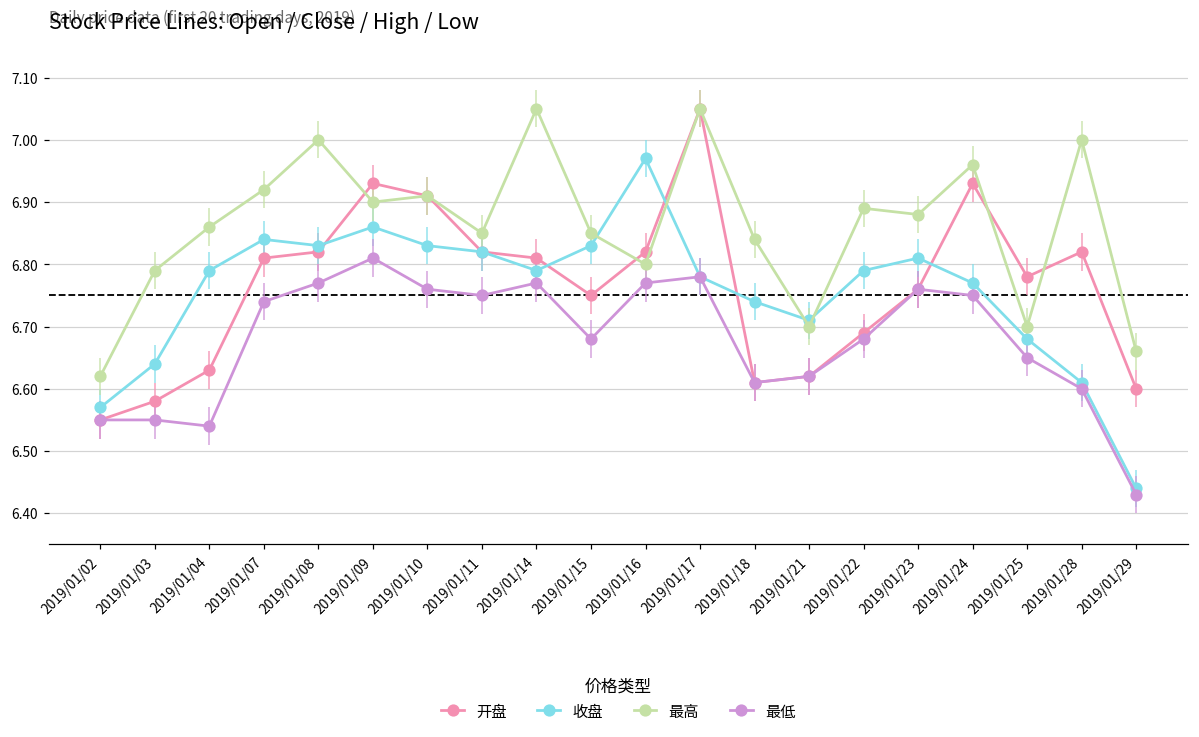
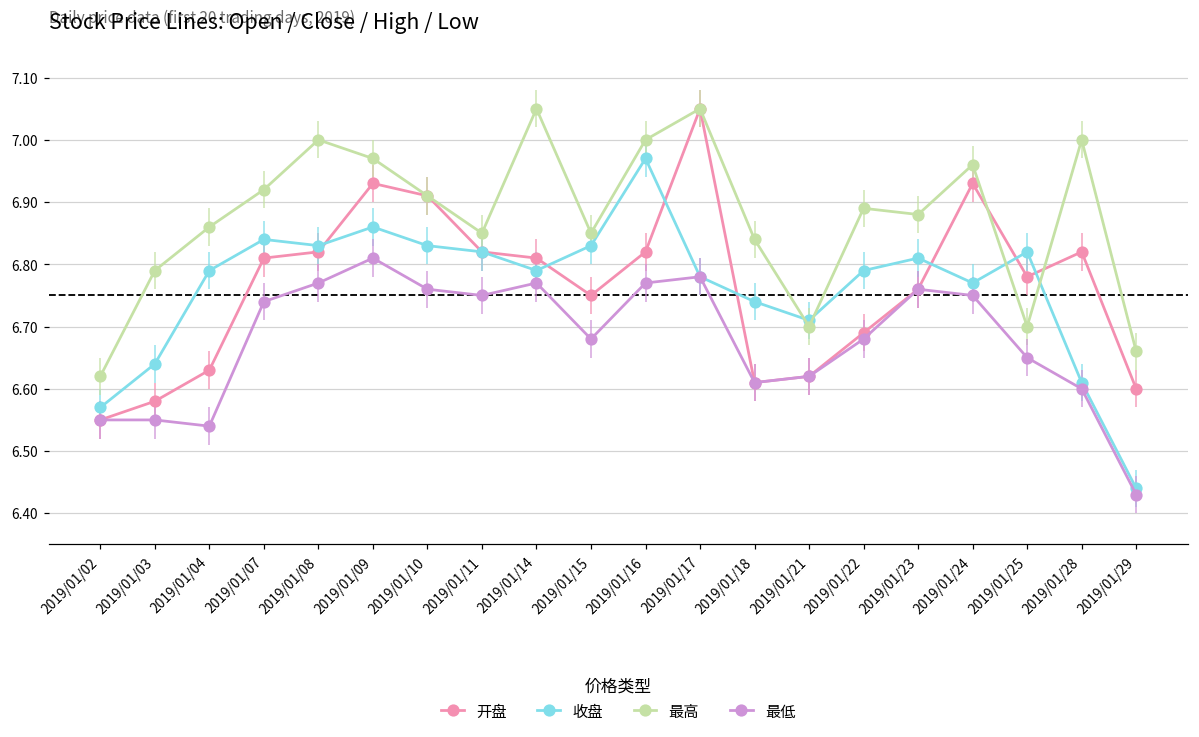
最高, 2019/01/09: 6.90 -> 6.97
最高, 2019/01/16: 6.8 -> 7.0
收盘, 2019/01/25: 6.68 -> 6.82
